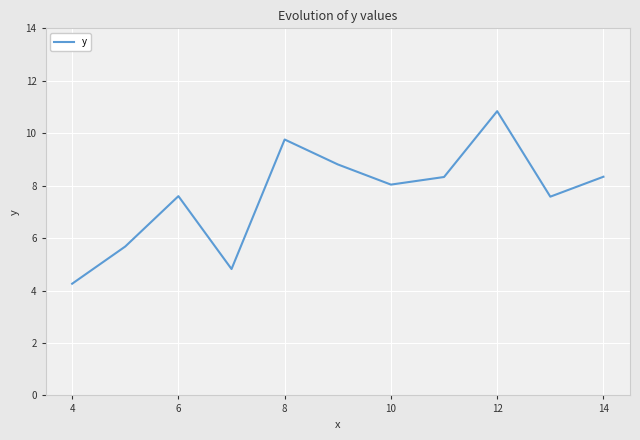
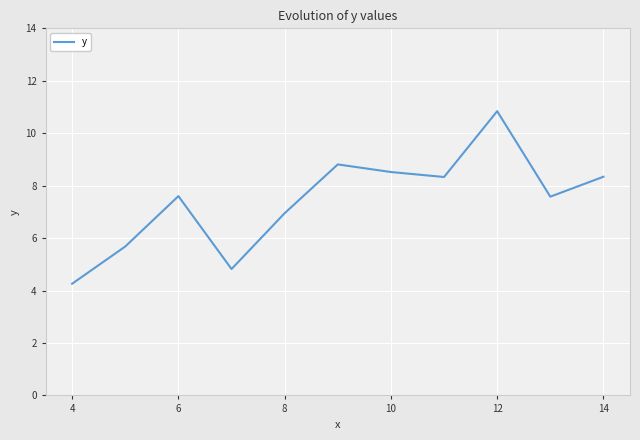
8: 9.8 -> 7.0
10: 8.0 -> 8.5
